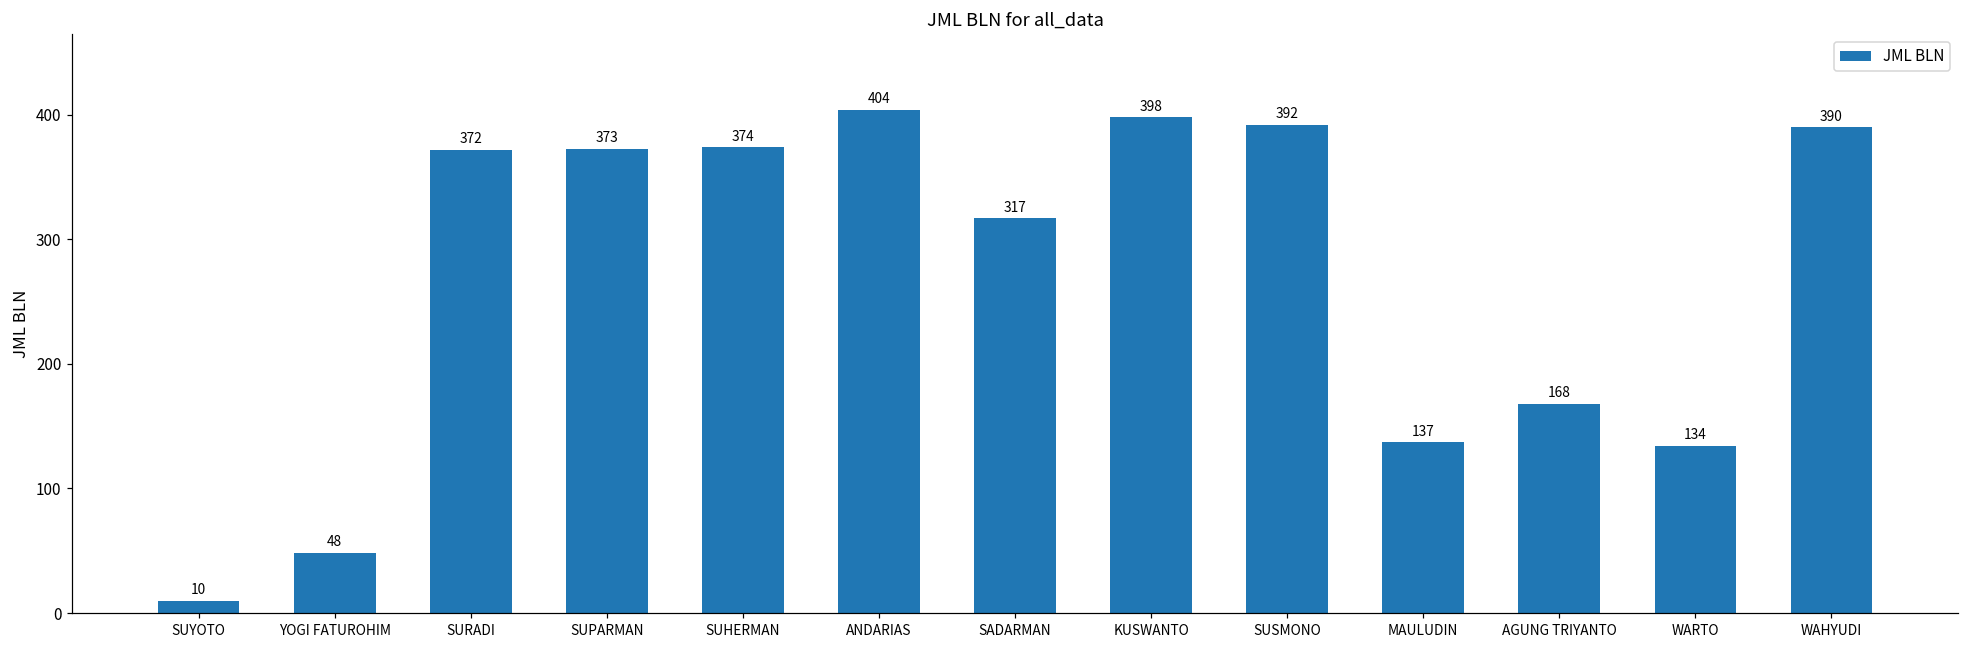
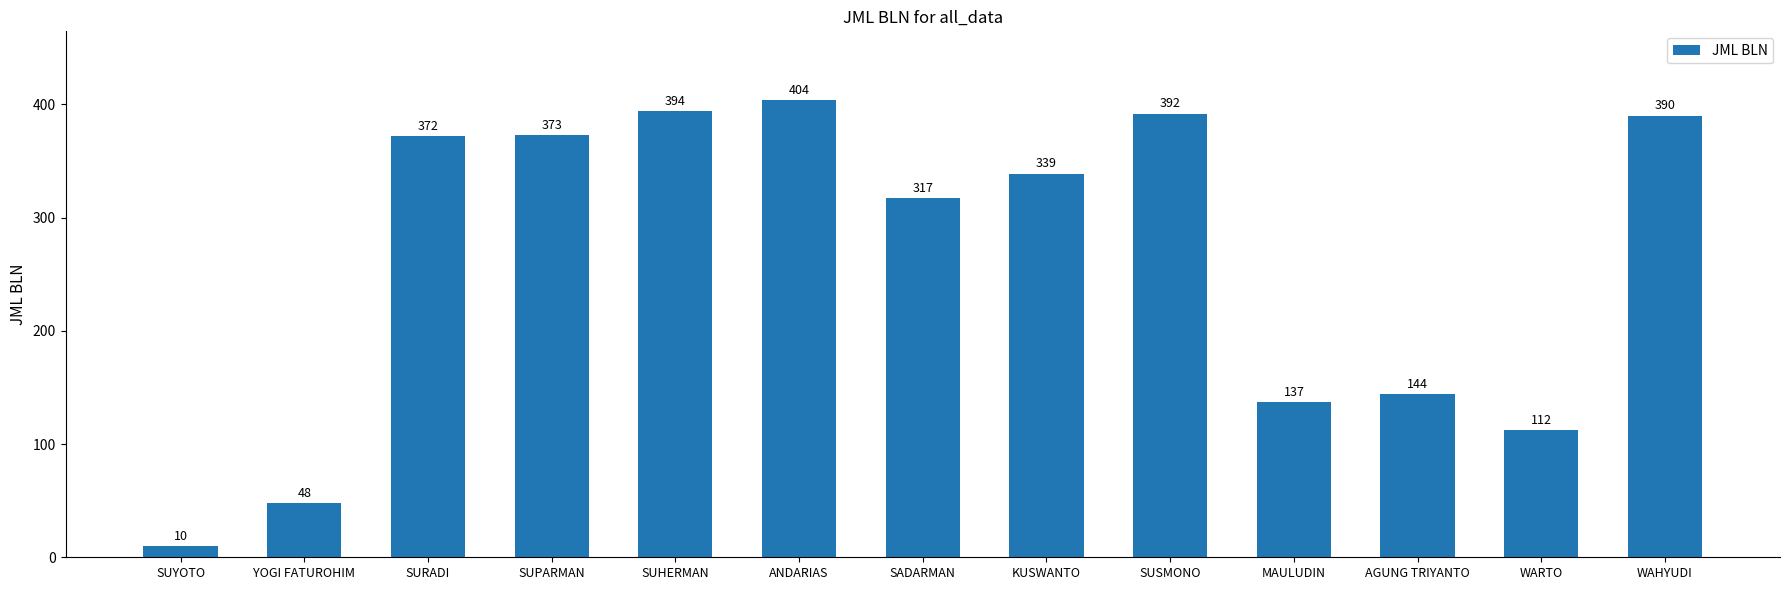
SUHERMAN: 374 -> 394
KUSWANTO: 398 -> 339
AGUNG TRIYANTO: 168 -> 144
WARTO: 134 -> 112
